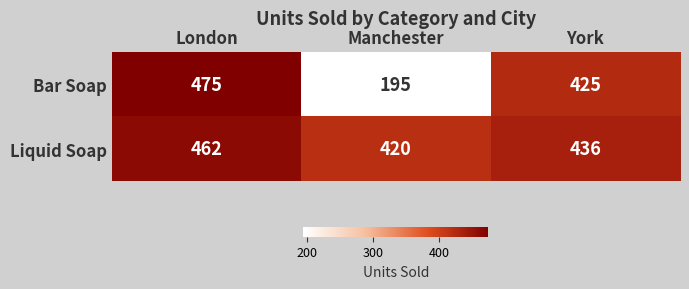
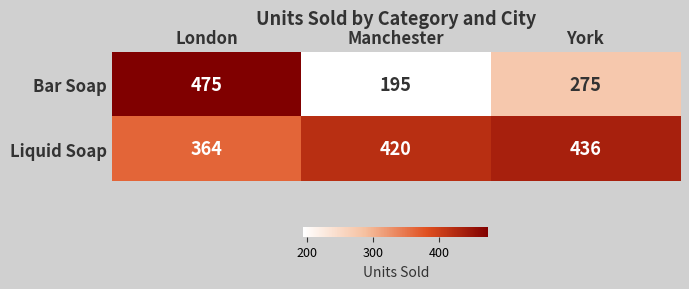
Bar Soap, York: 425 -> 275
Liquid Soap, London: 462 -> 364
